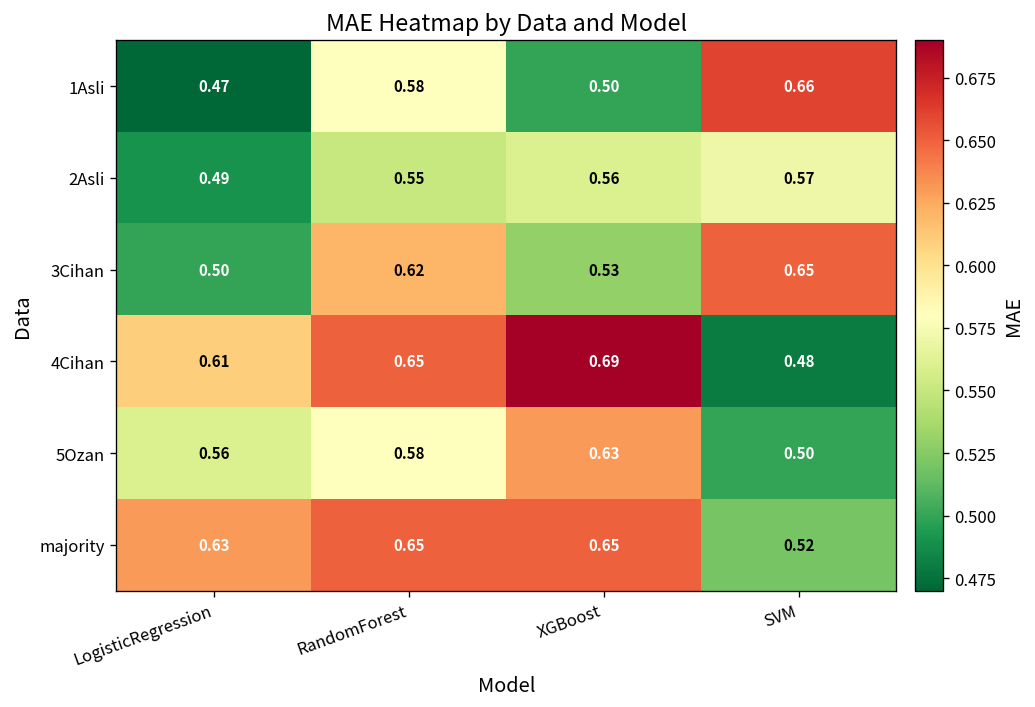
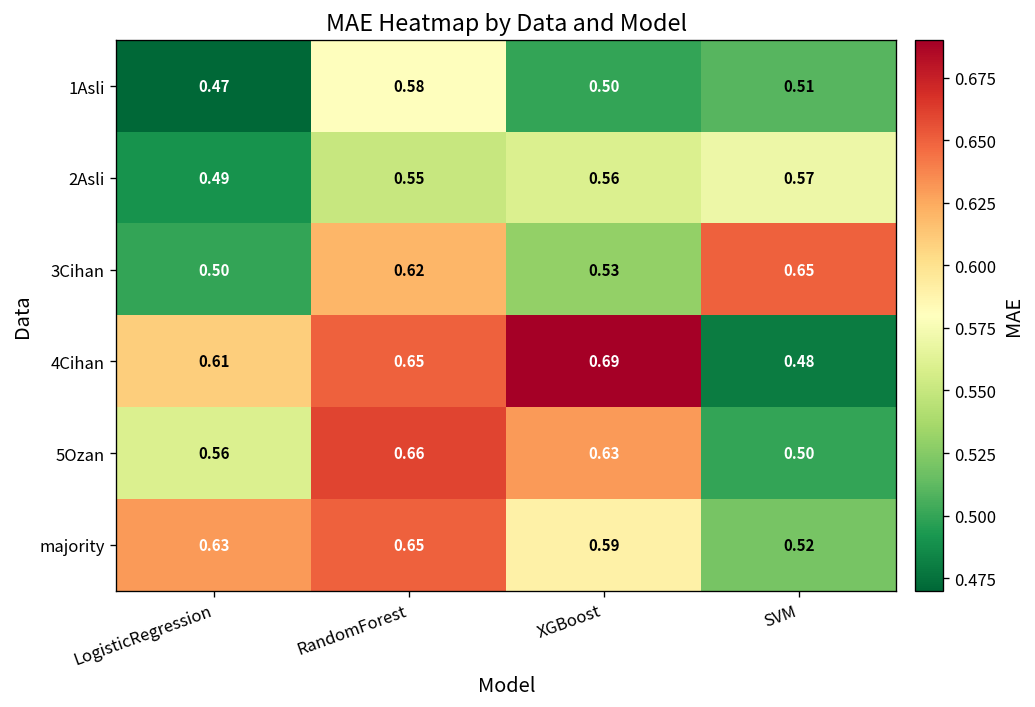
1Asli, SVM: 0.66 -> 0.51
5Ozan, RandomForest: 0.58 -> 0.66
majority, XGBoost: 0.65 -> 0.59
